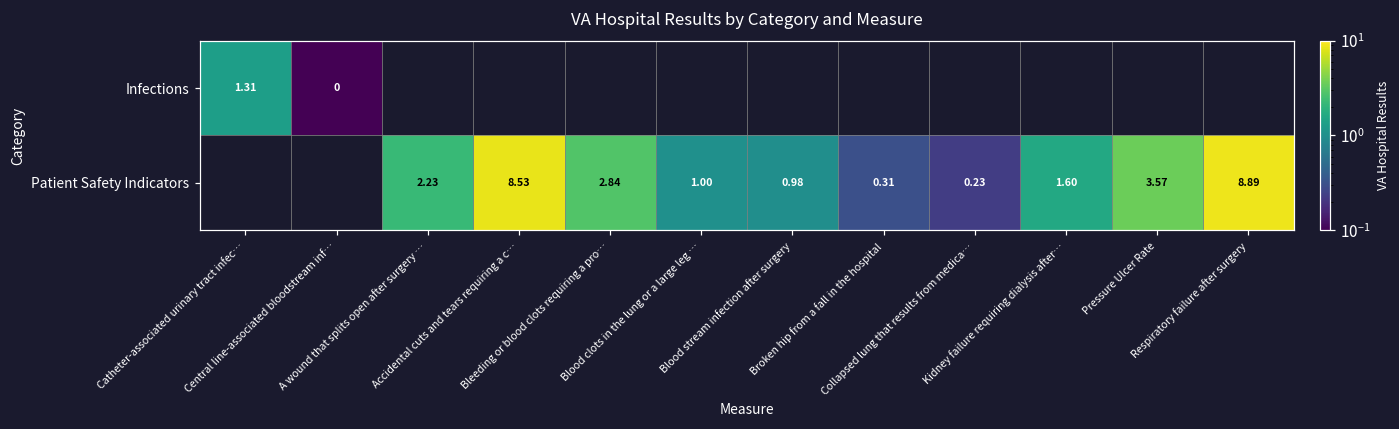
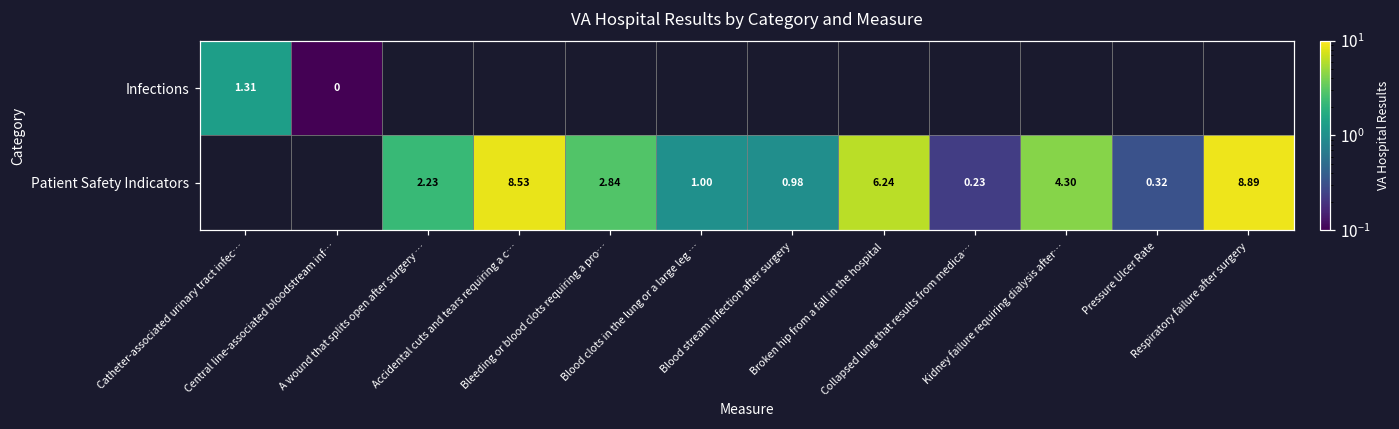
Patient Safety Indicators, Broken hip from a fall in the hospital: 0.31 -> 6.24
Patient Safety Indicators, Kidney failure requiring dialysis after…: 1.60 -> 4.30
Patient Safety Indicators, Pressure Ulcer Rate: 3.57 -> 0.32
